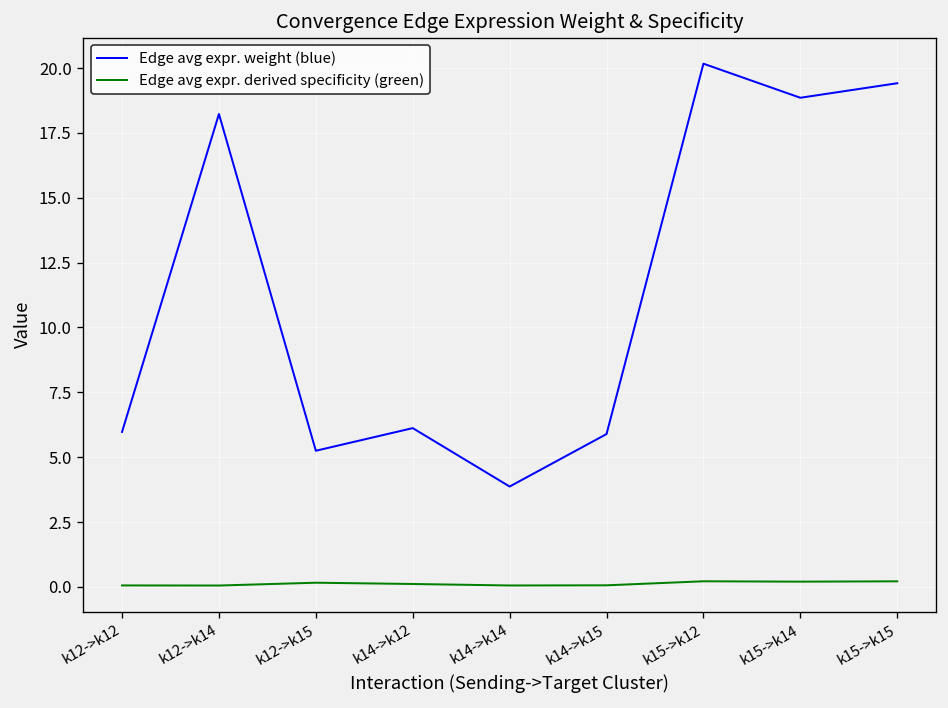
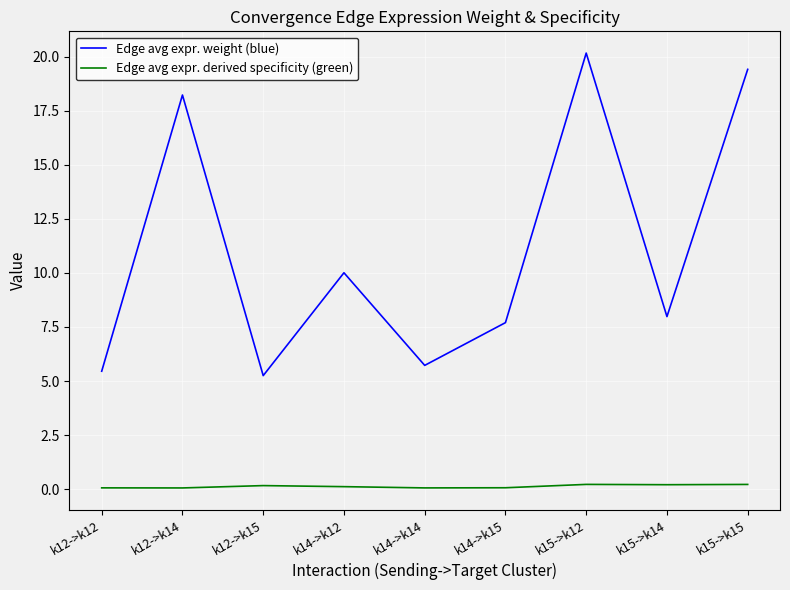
Edge avg expr. weight (blue), k12->k12: 6.0 -> 5.5
Edge avg expr. weight (blue), k14->k12: 6.1 -> 10.0
Edge avg expr. weight (blue), k14->k14: 3.9 -> 5.7
Edge avg expr. weight (blue), k14->k15: 5.9 -> 7.7
Edge avg expr. weight (blue), k15->k14: 18.9 -> 8.0
